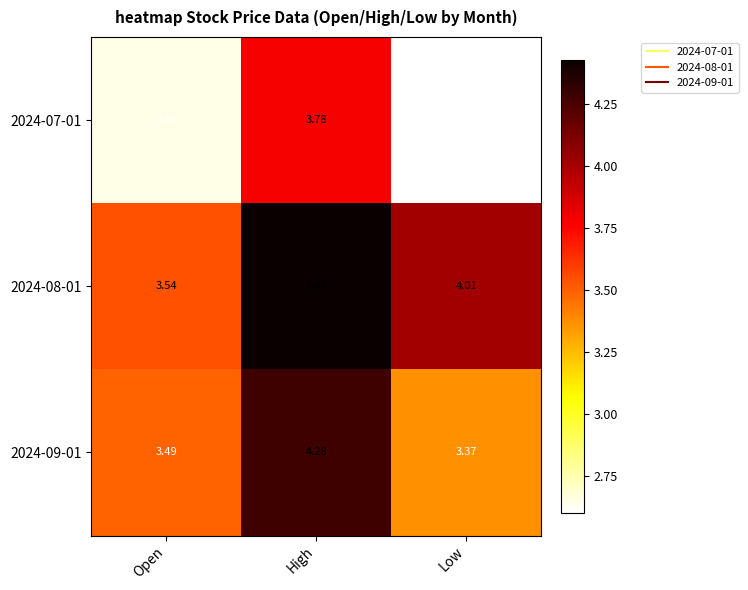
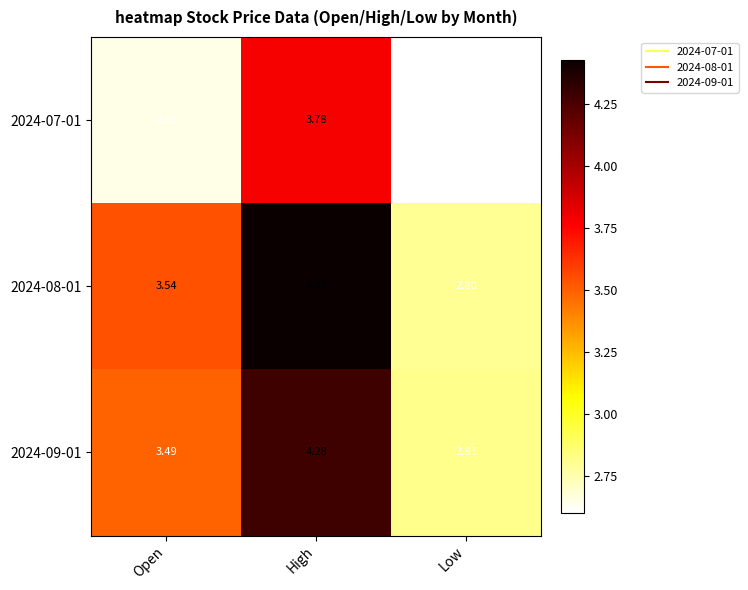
2024-08-01, Low: 4.01 -> 2.80
2024-09-01, Low: 3.37 -> 2.81
